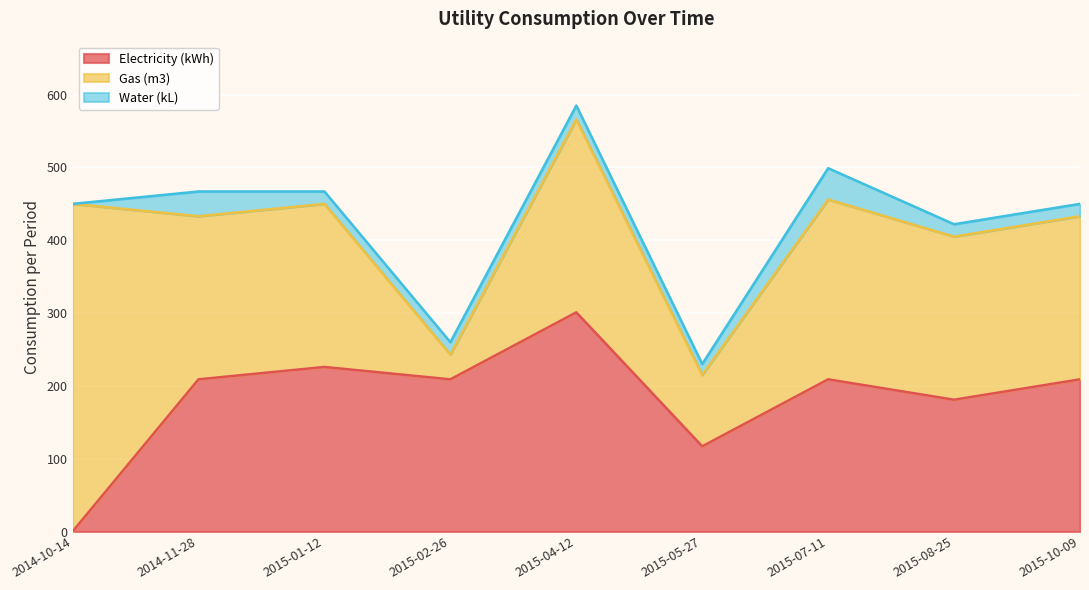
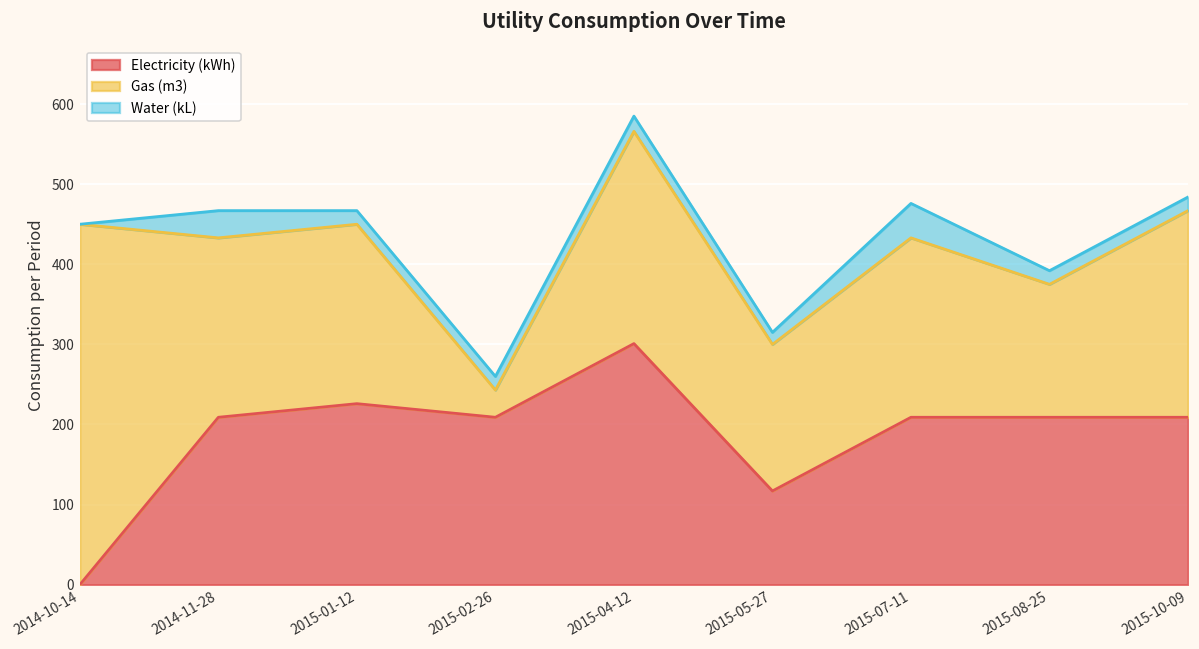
Gas (m3), 2015-05-27: 100 -> 180
Gas (m3), 2015-07-11: 250 -> 220
Electricity (kWh), 2015-08-25: 180 -> 210
Gas (m3), 2015-08-25: 220 -> 170
Gas (m3), 2015-10-09: 220 -> 260
